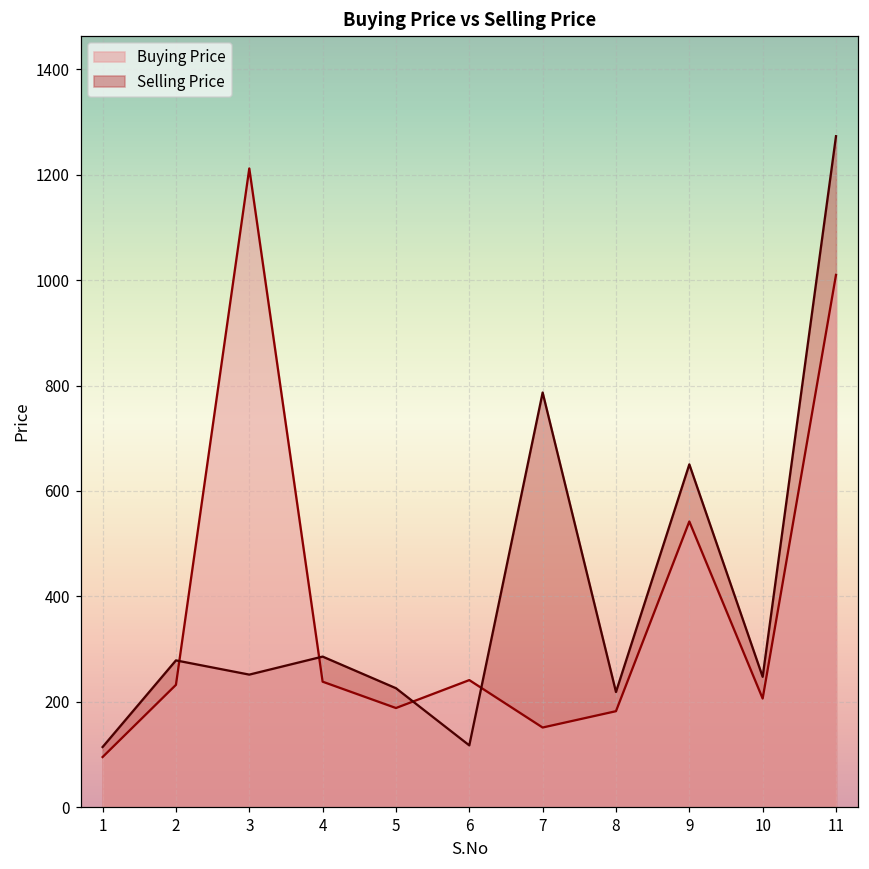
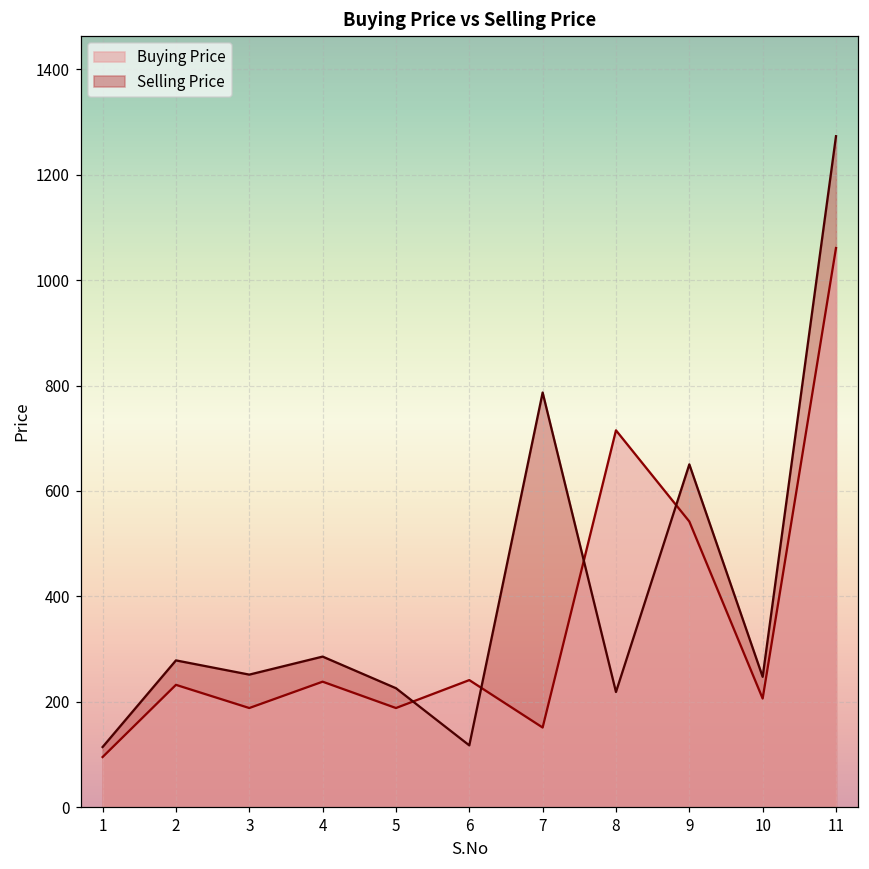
Buying Price, 3: 1210 -> 190
Buying Price, 8: 180 -> 720
Buying Price, 11: 1010 -> 1060
